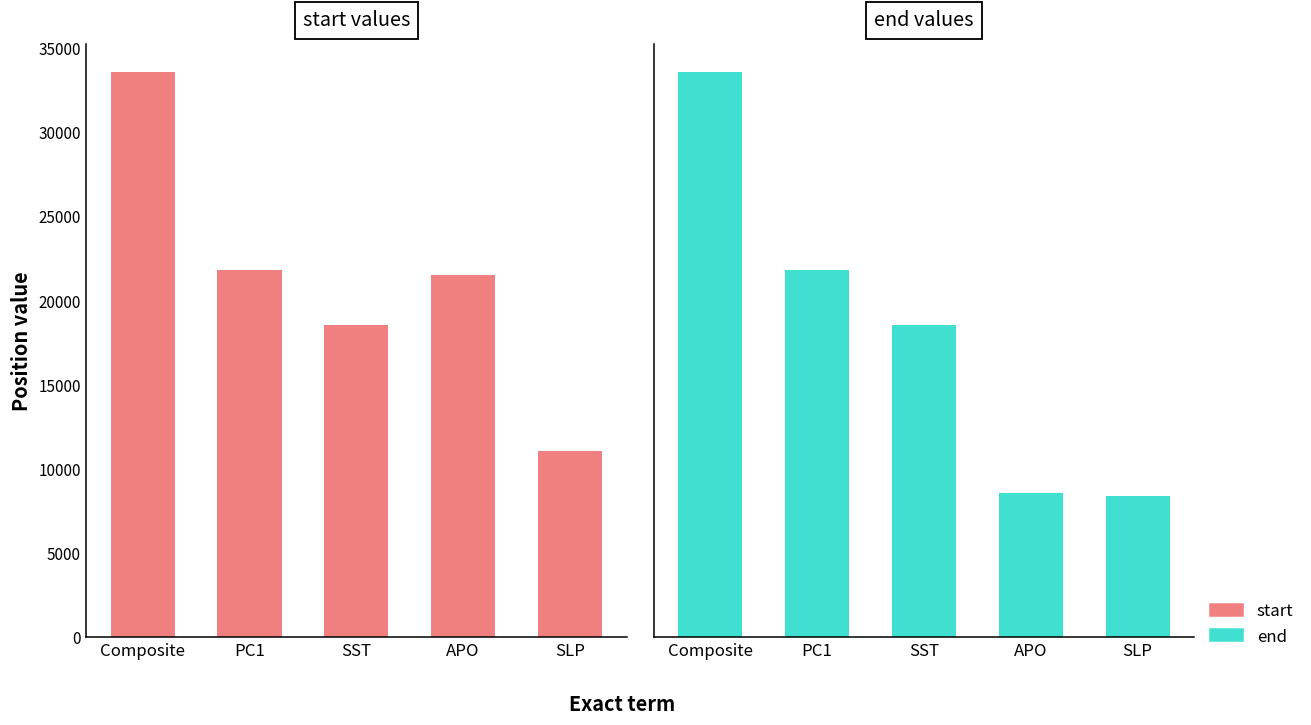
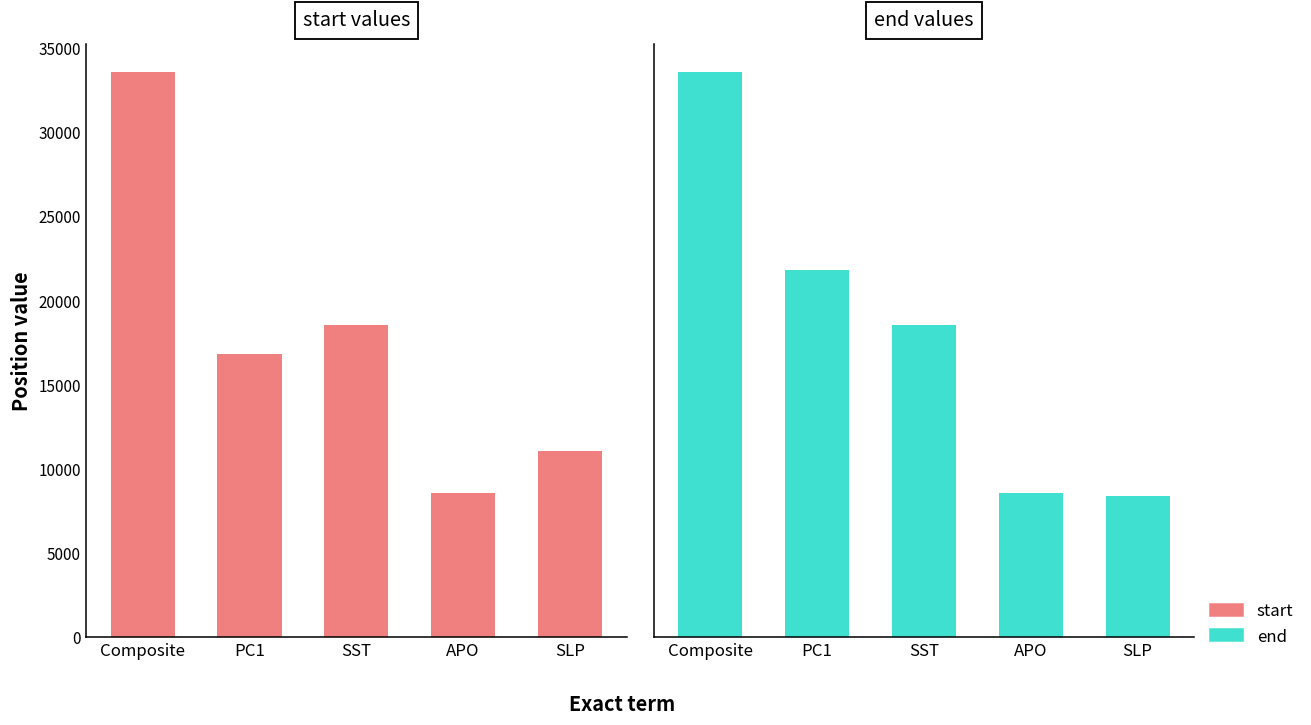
start values, PC1: 21800 -> 16800
start values, APO: 21500 -> 8600
